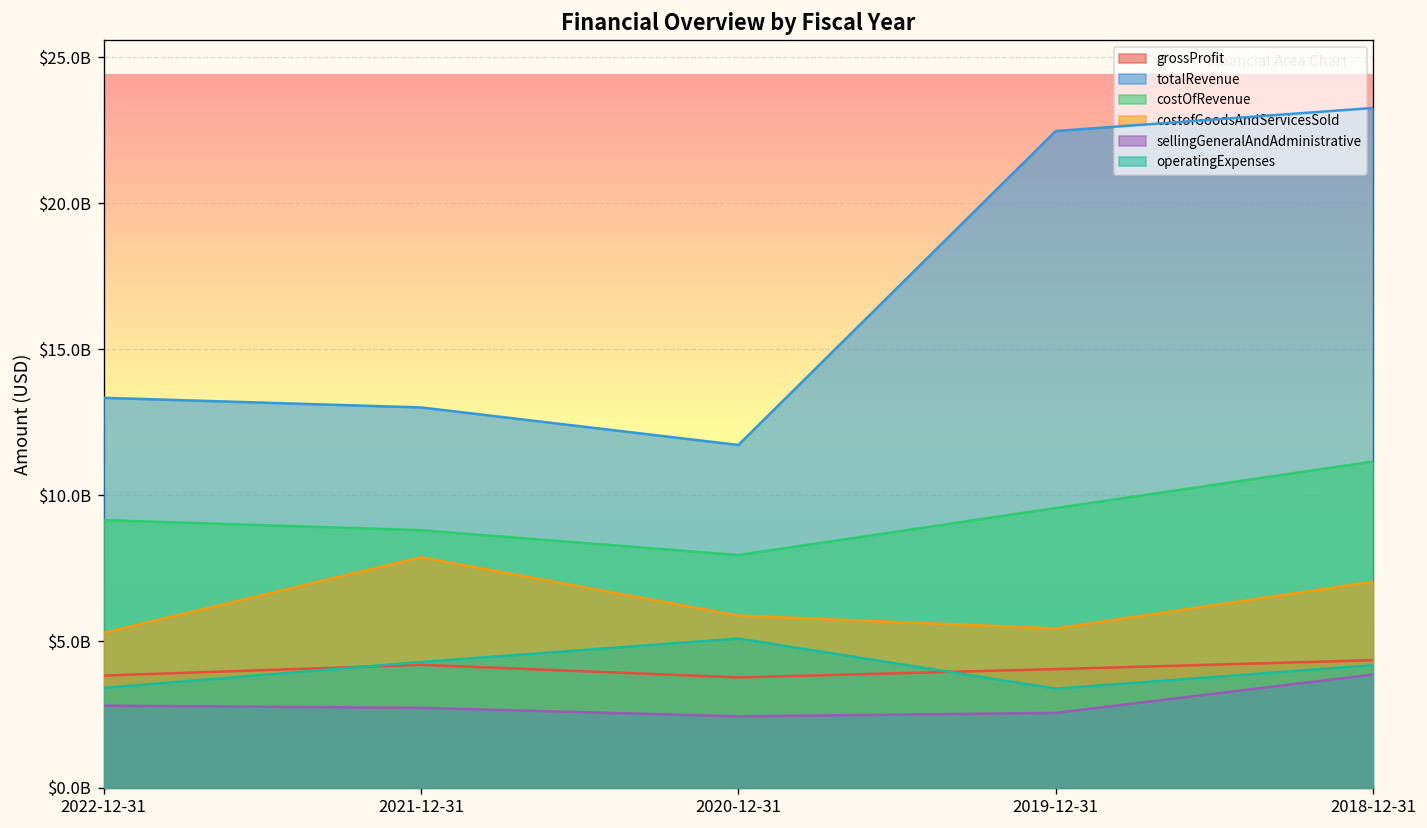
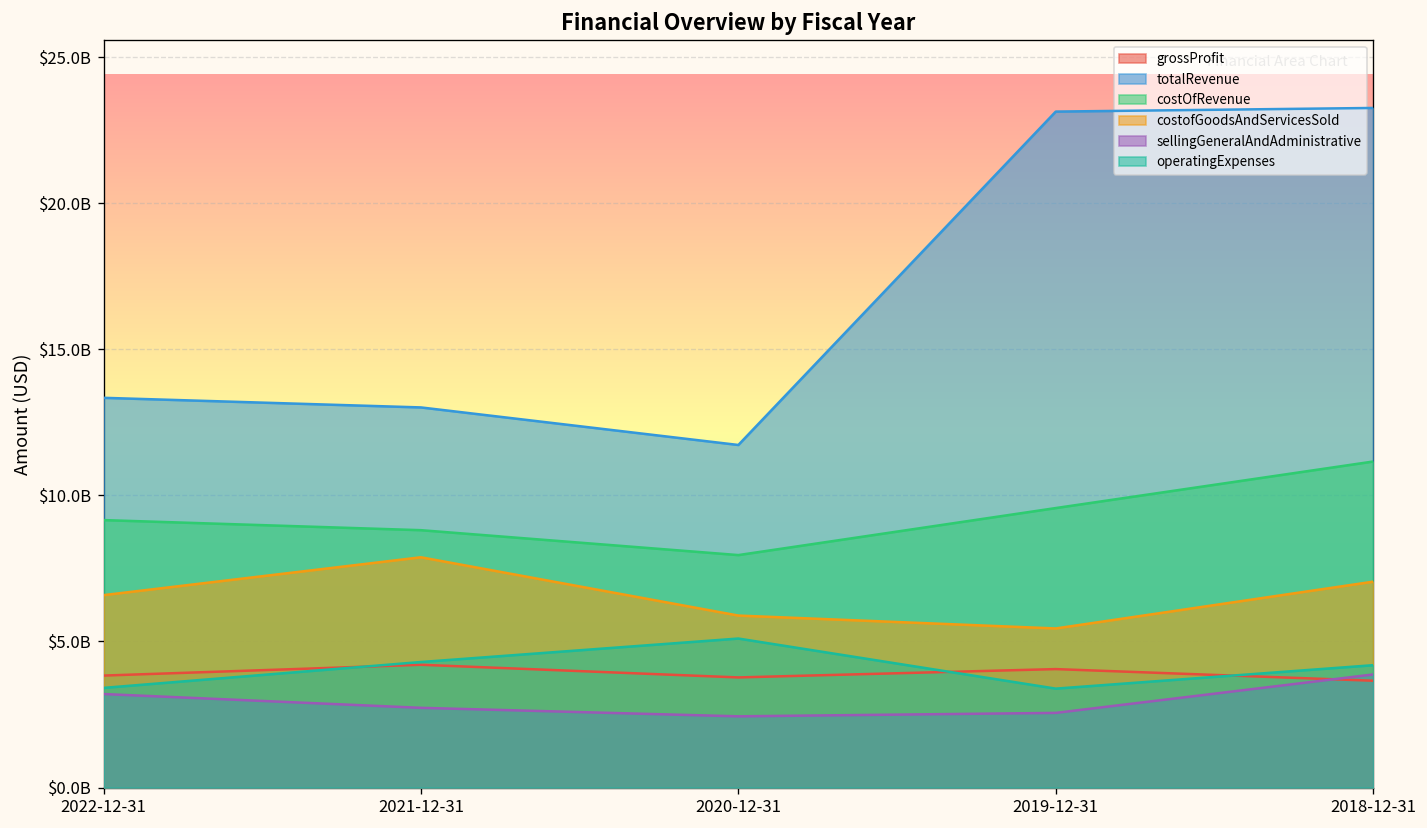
costofGoodsAndServicesSold, 2022-12-31: $5300000000 -> $6600000000
sellingGeneralAndAdministrative, 2022-12-31: $2800000000 -> $3200000000
totalRevenue, 2019-12-31: $22500000000 -> $23100000000
grossProfit, 2018-12-31: $4400000000 -> $3700000000
